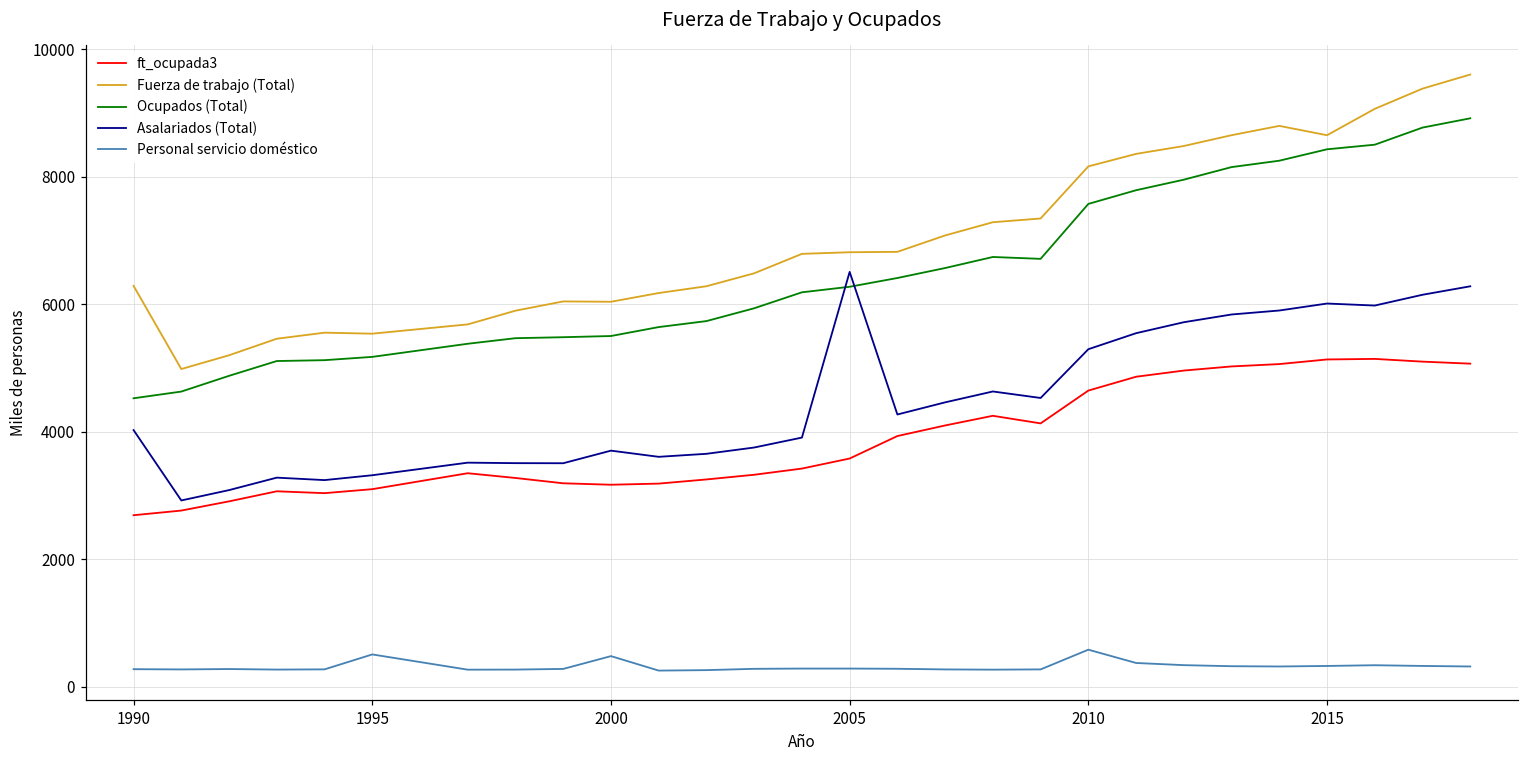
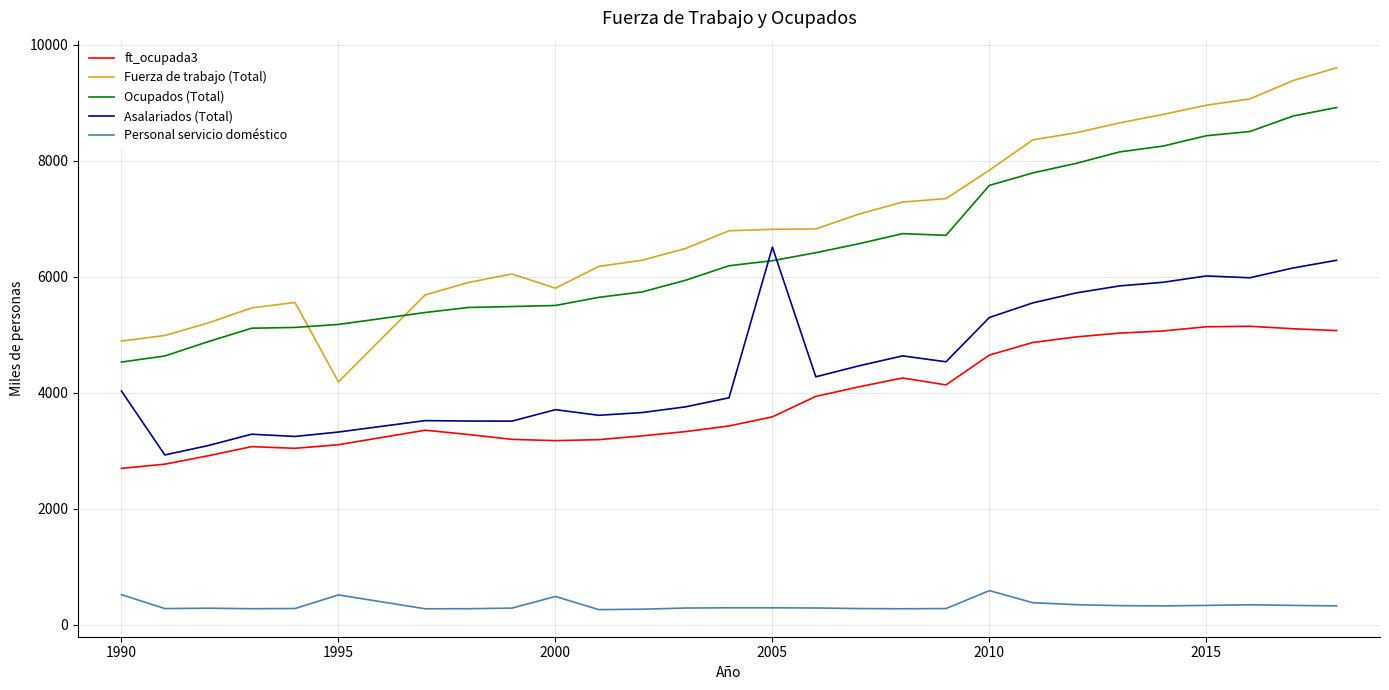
Fuerza de trabajo (Total), 1990: 6300 -> 4900
Personal servicio doméstico, 1990: 300 -> 500
Fuerza de trabajo (Total), 1995: 5500 -> 4200
Fuerza de trabajo (Total), 2000: 6000 -> 5800
Fuerza de trabajo (Total), 2010: 8200 -> 7800
Fuerza de trabajo (Total), 2015: 8600 -> 9000
